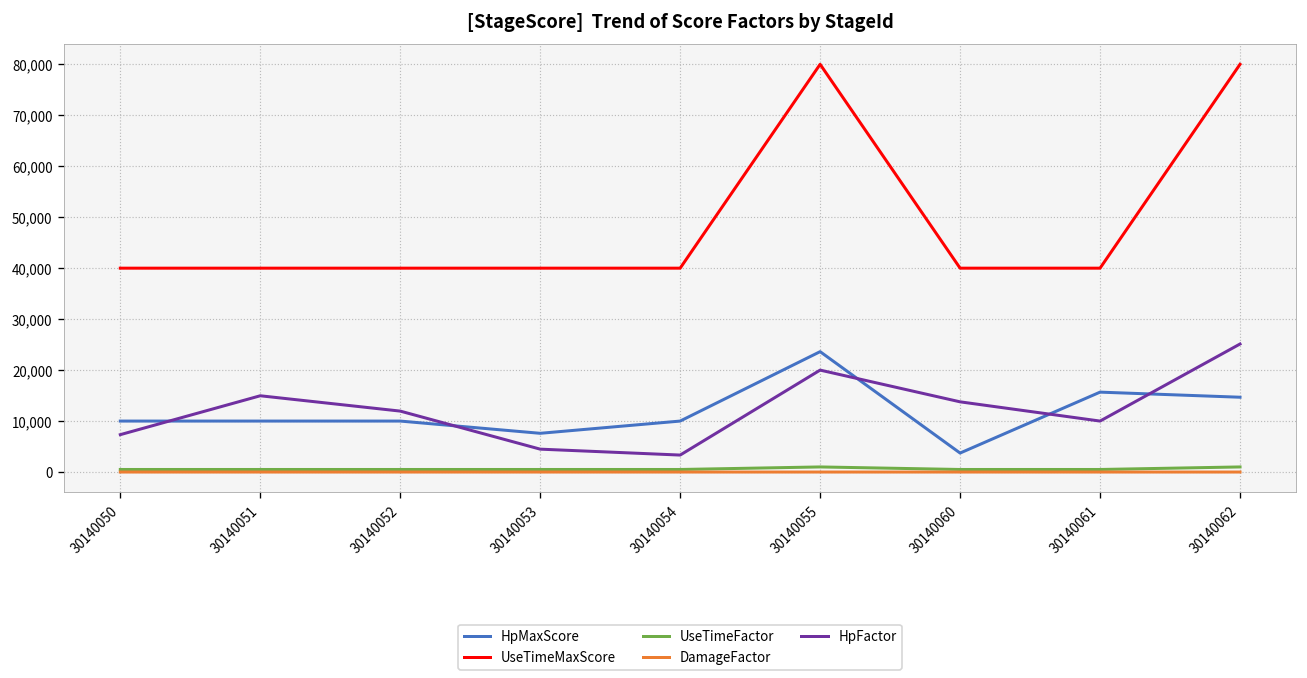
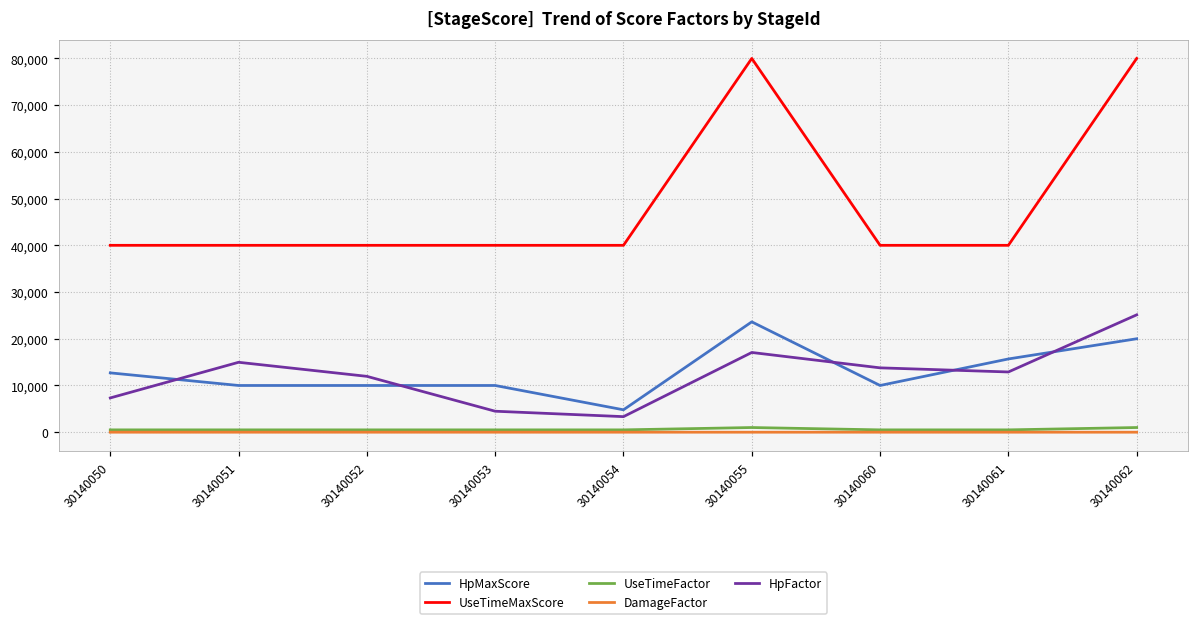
HpMaxScore, 30140050: 10,000 -> 13,000
HpMaxScore, 30140053: 8,000 -> 10,000
HpMaxScore, 30140054: 10,000 -> 5,000
HpFactor, 30140055: 20,000 -> 17,000
HpMaxScore, 30140060: 4,000 -> 10,000
HpFactor, 30140061: 10,000 -> 13,000
HpMaxScore, 30140062: 15,000 -> 20,000
